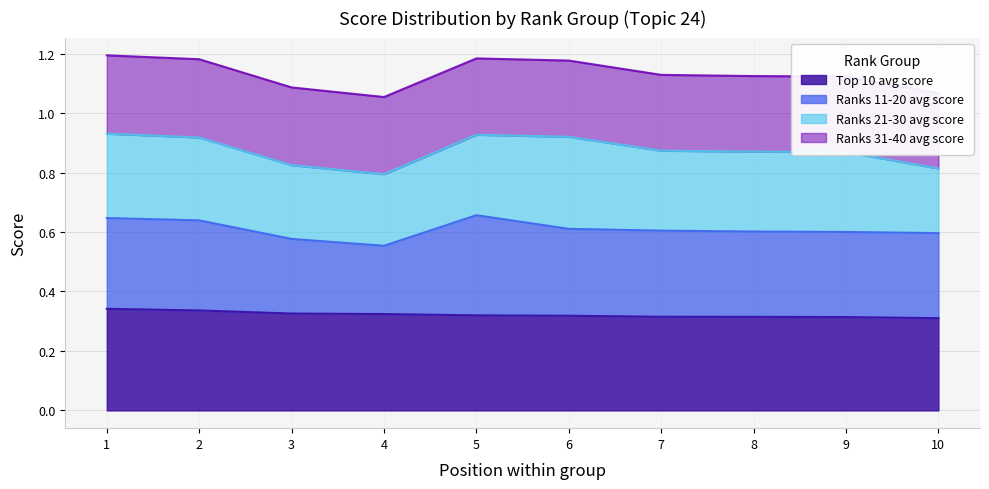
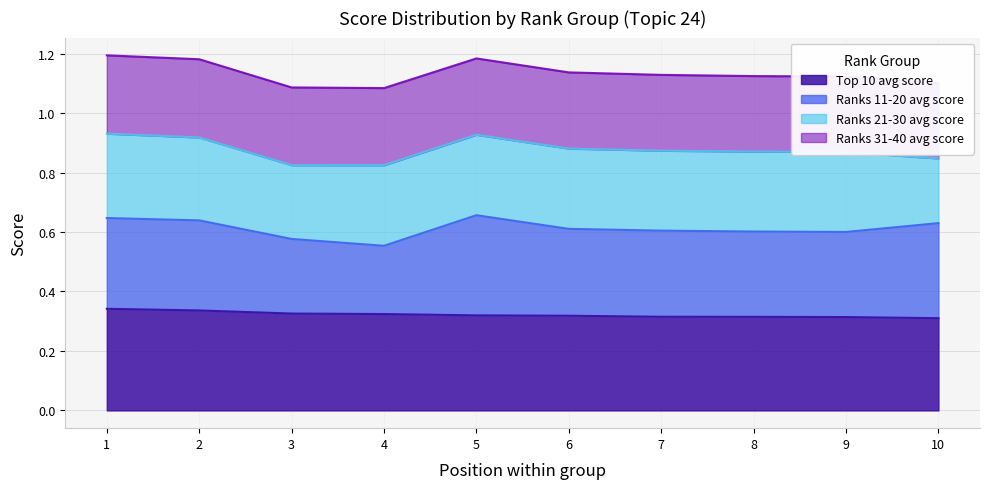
Ranks 21-30 avg score, 4: 0.24 -> 0.27
Ranks 21-30 avg score, 6: 0.31 -> 0.27
Ranks 11-20 avg score, 10: 0.29 -> 0.32
